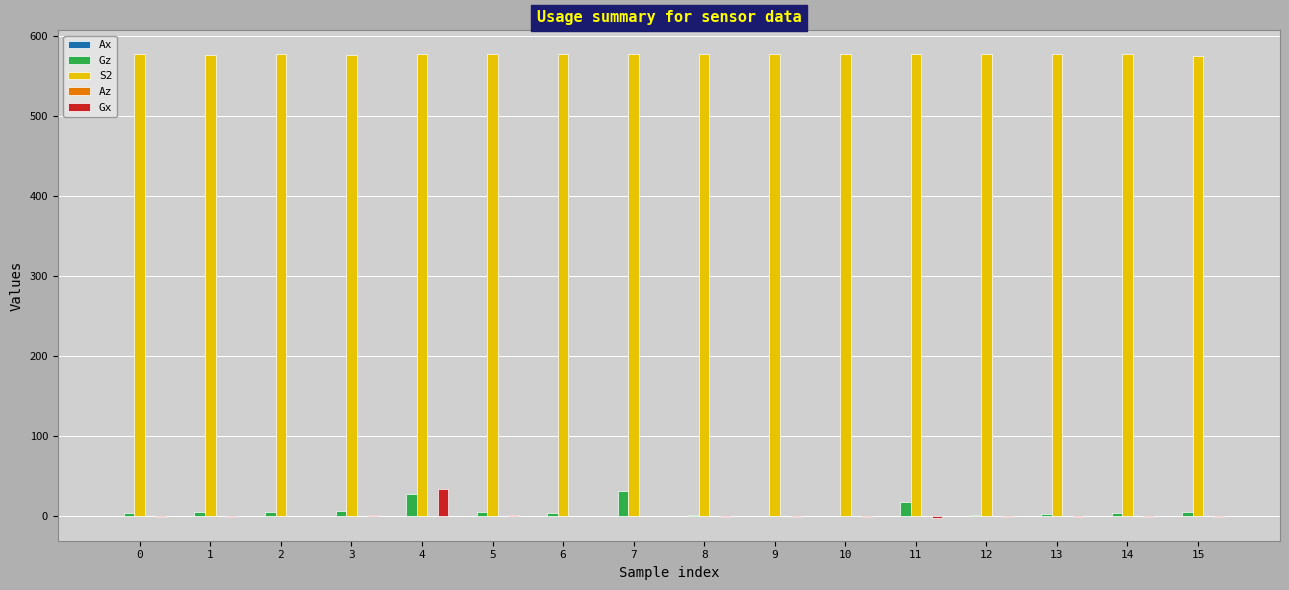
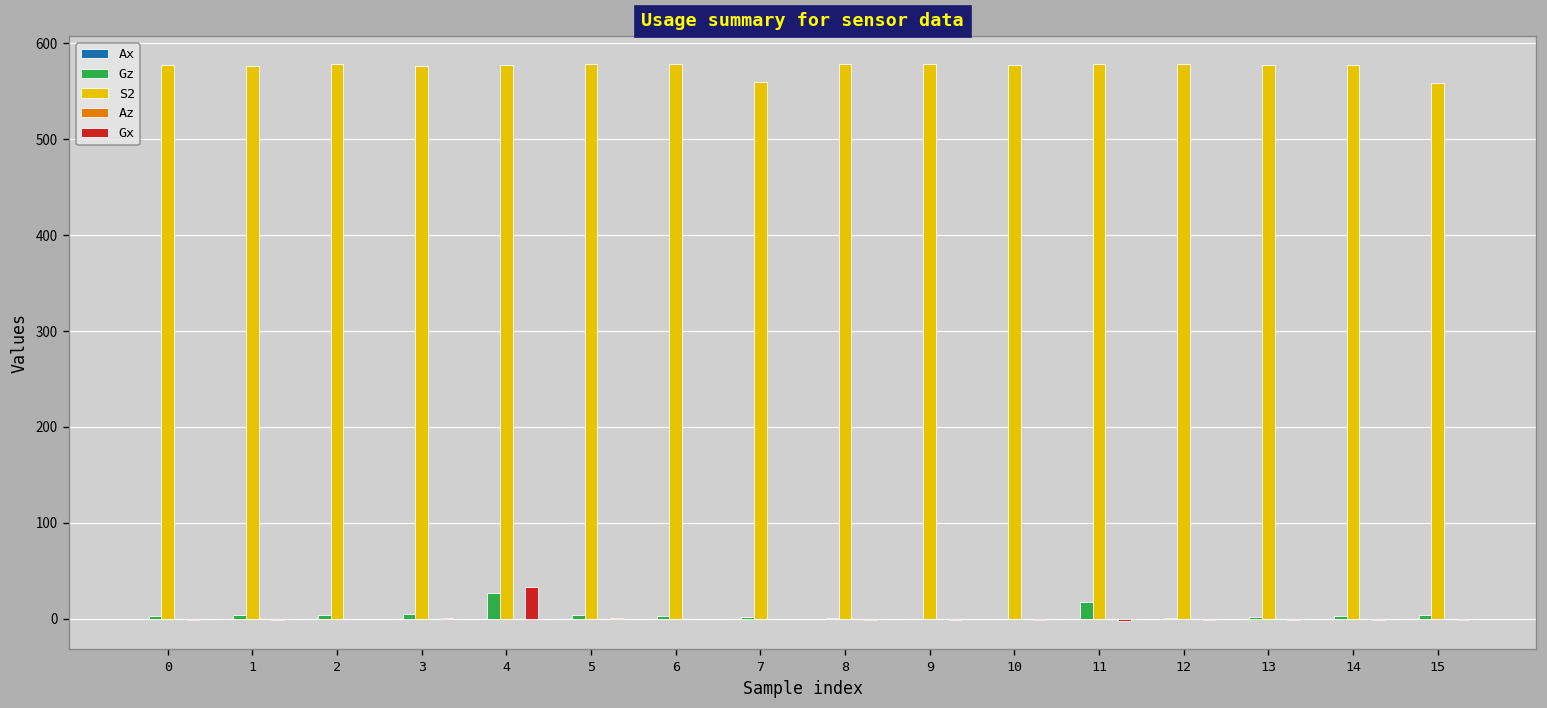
Gz, 7: 30 -> 0
S2, 7: 580 -> 560
S2, 15: 580 -> 560
